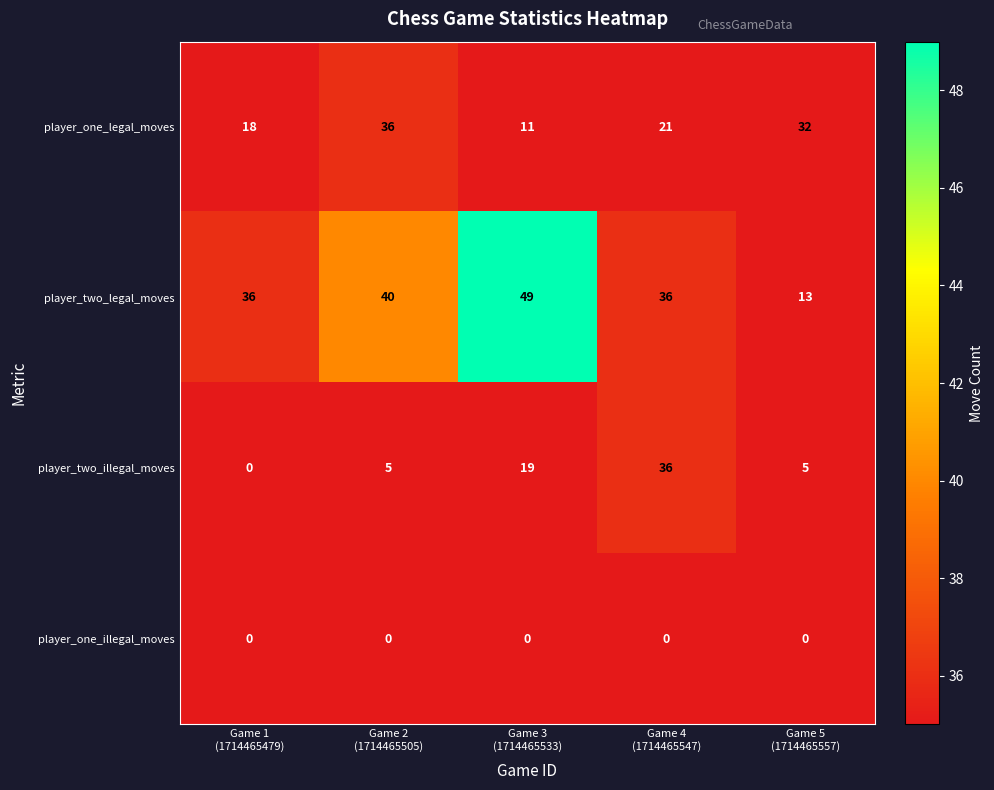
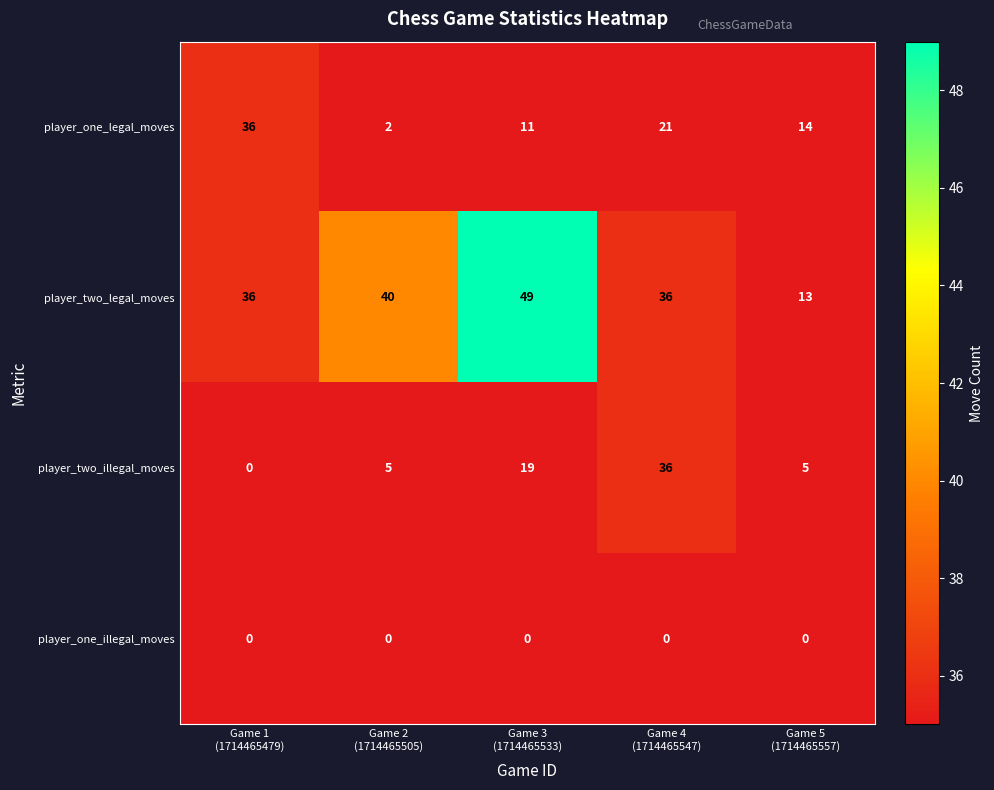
player_one_legal_moves, Game 1 (1714465479): 18 -> 36
player_one_legal_moves, Game 2 (1714465505): 36 -> 2
player_one_legal_moves, Game 5 (1714465557): 32 -> 14
